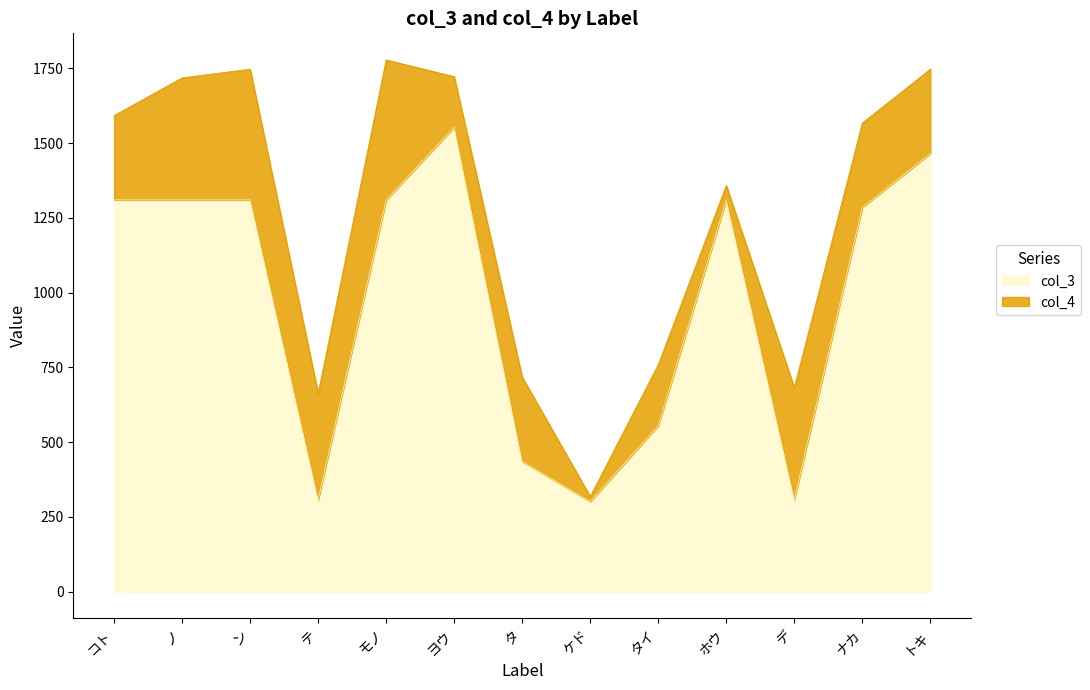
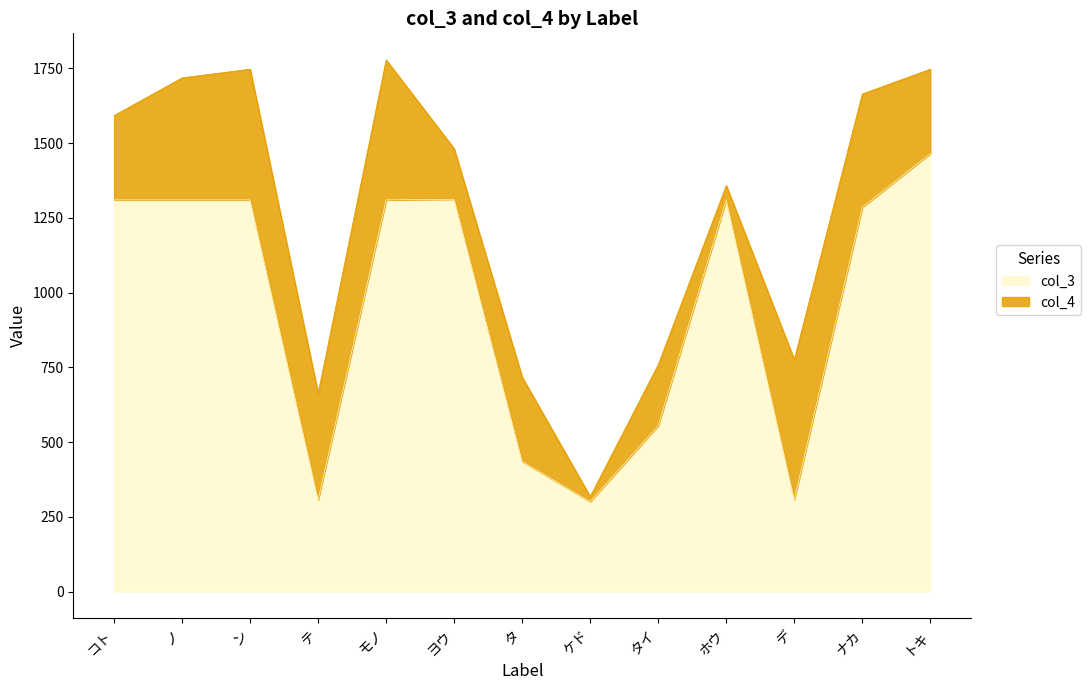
col_3, ヨウ: 1550 -> 1310
col_4, デ: 370 -> 470
col_4, ナカ: 280 -> 380
